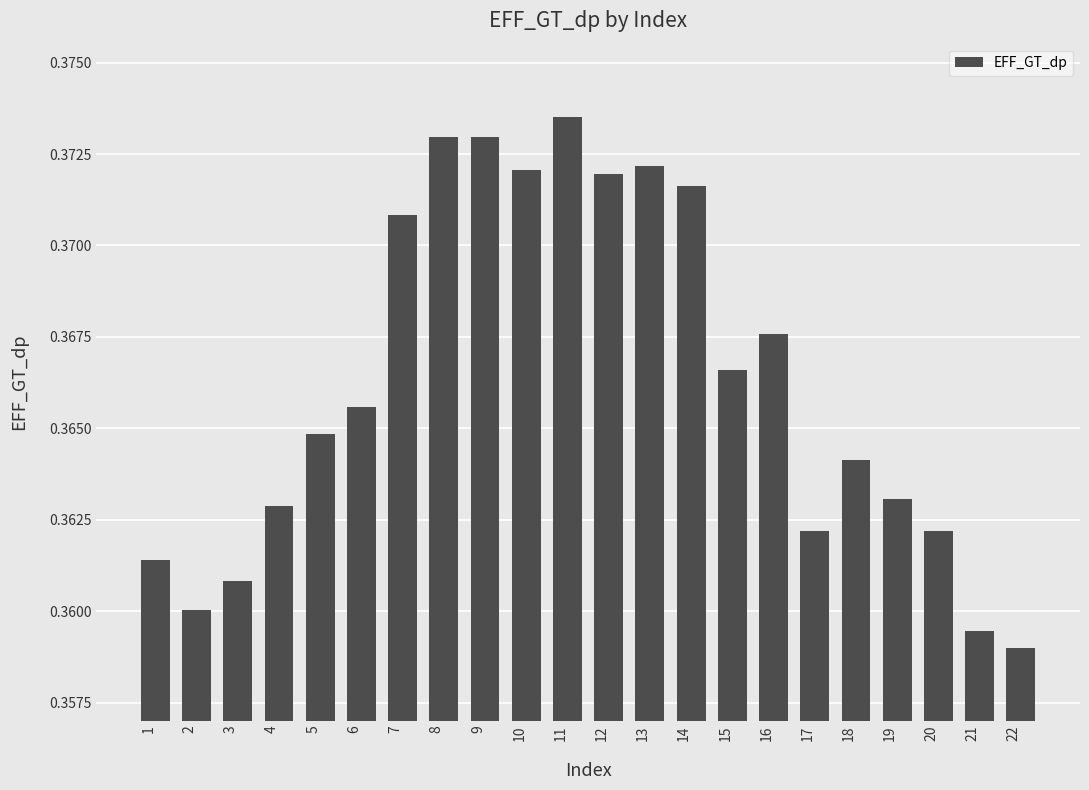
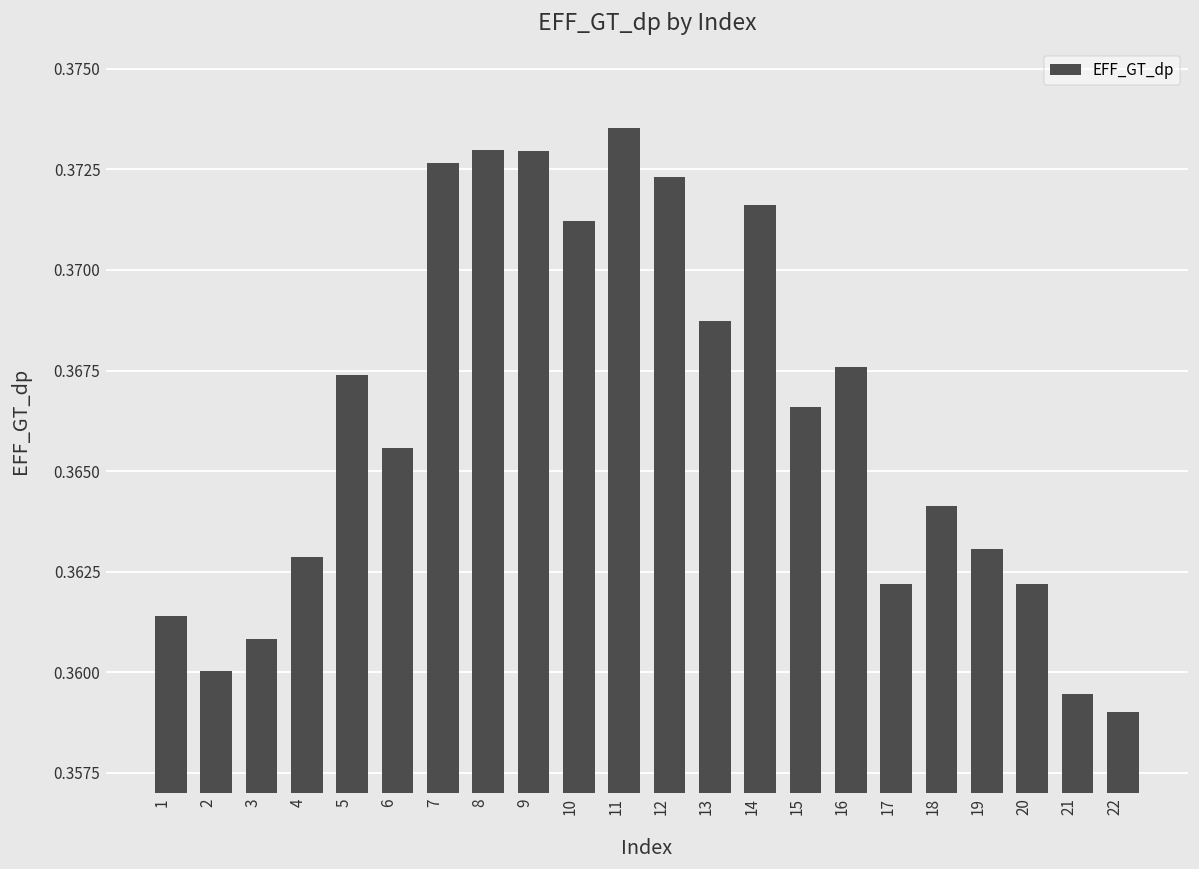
5: 0.3648 -> 0.3674
7: 0.3708 -> 0.3727
10: 0.3721 -> 0.3712
12: 0.3720 -> 0.3723
13: 0.3722 -> 0.3687
